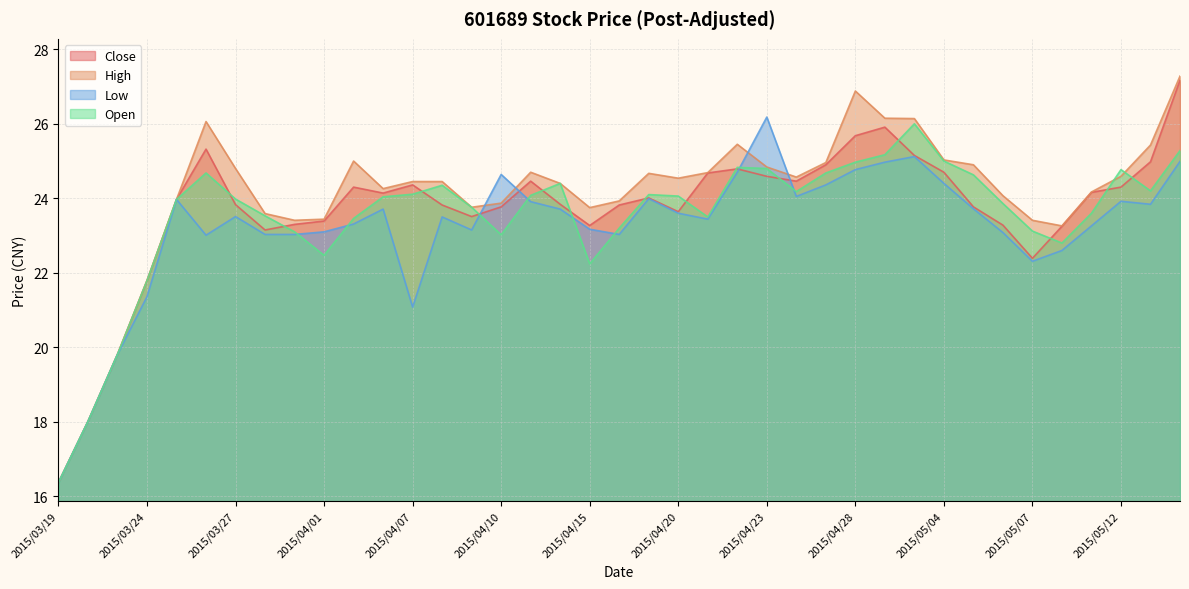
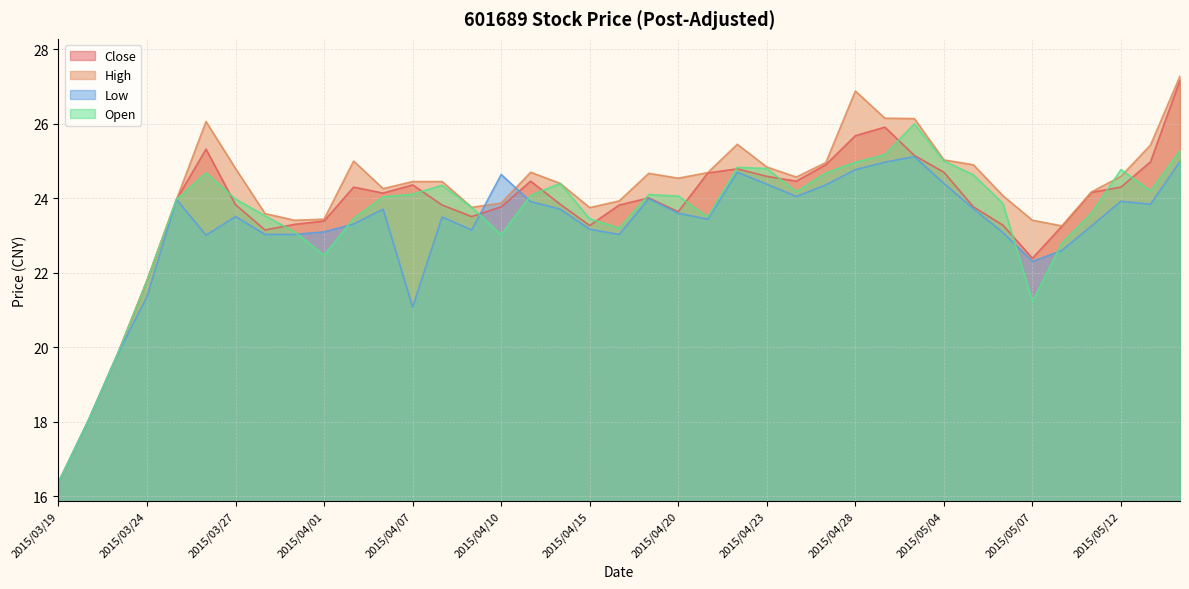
Open, 2015/04/15: 22.2 -> 23.5
Low, 2015/04/23: 26.2 -> 24.4
Open, 2015/05/07: 23.1 -> 21.2
